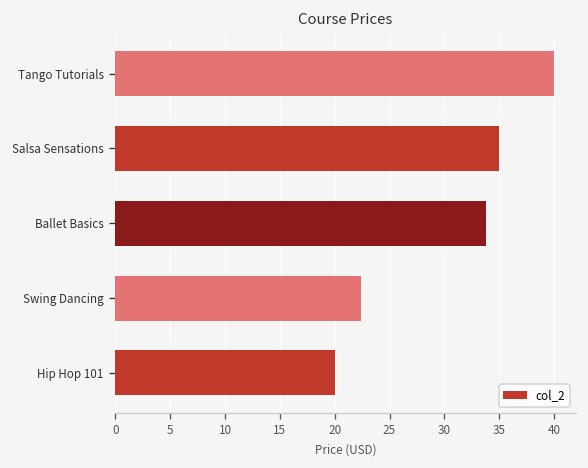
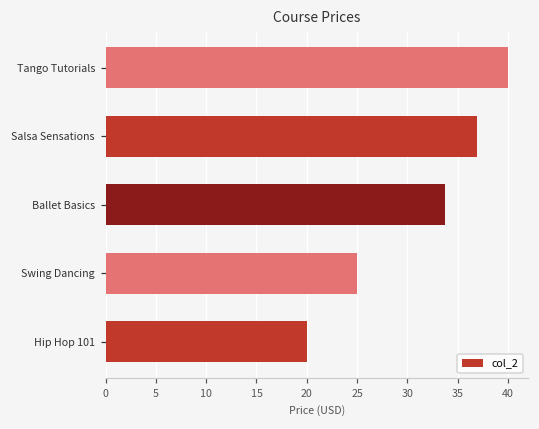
Salsa Sensations: 35 -> 37
Swing Dancing: 22 -> 25
